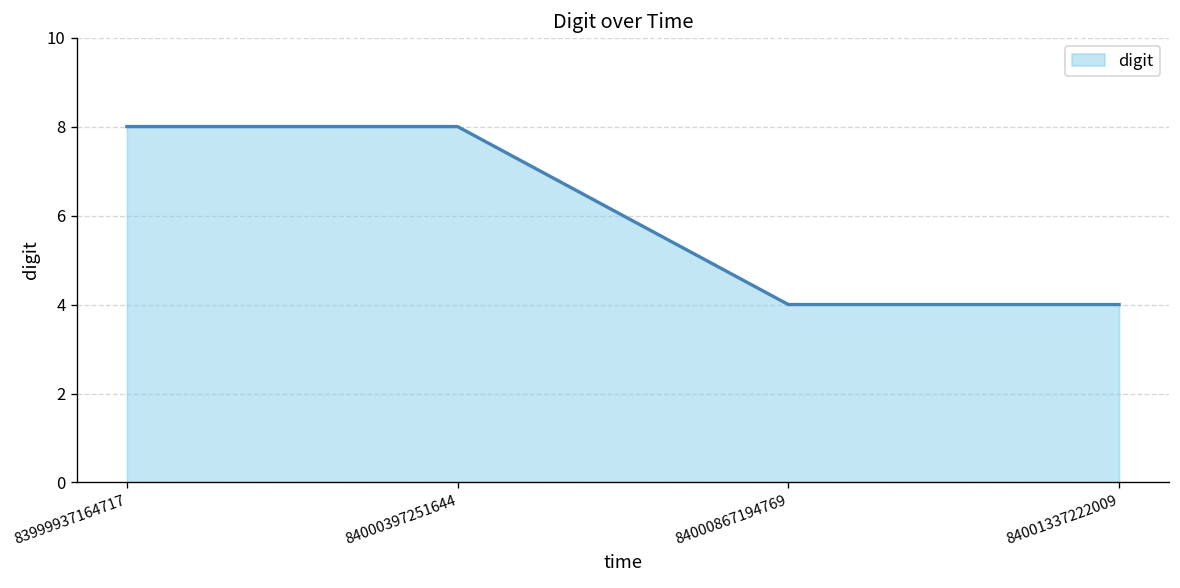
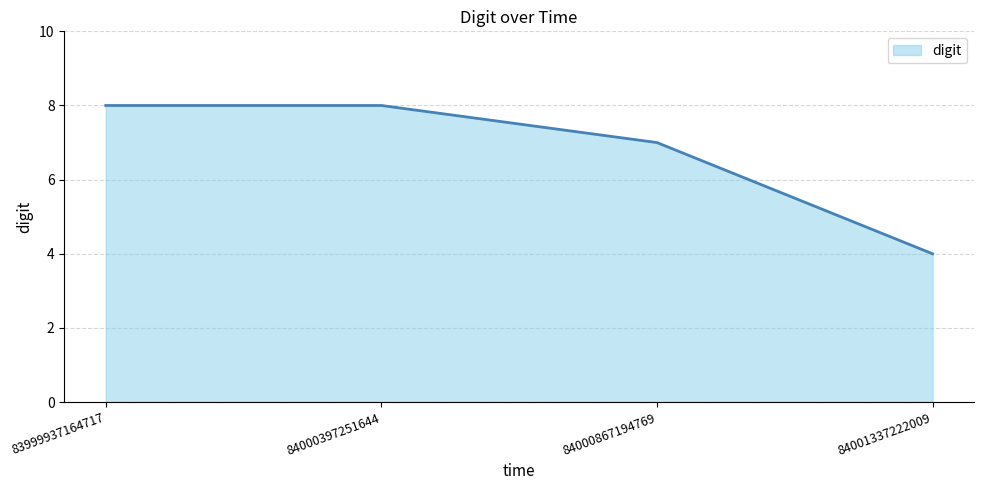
84000867194769: 4 -> 7
